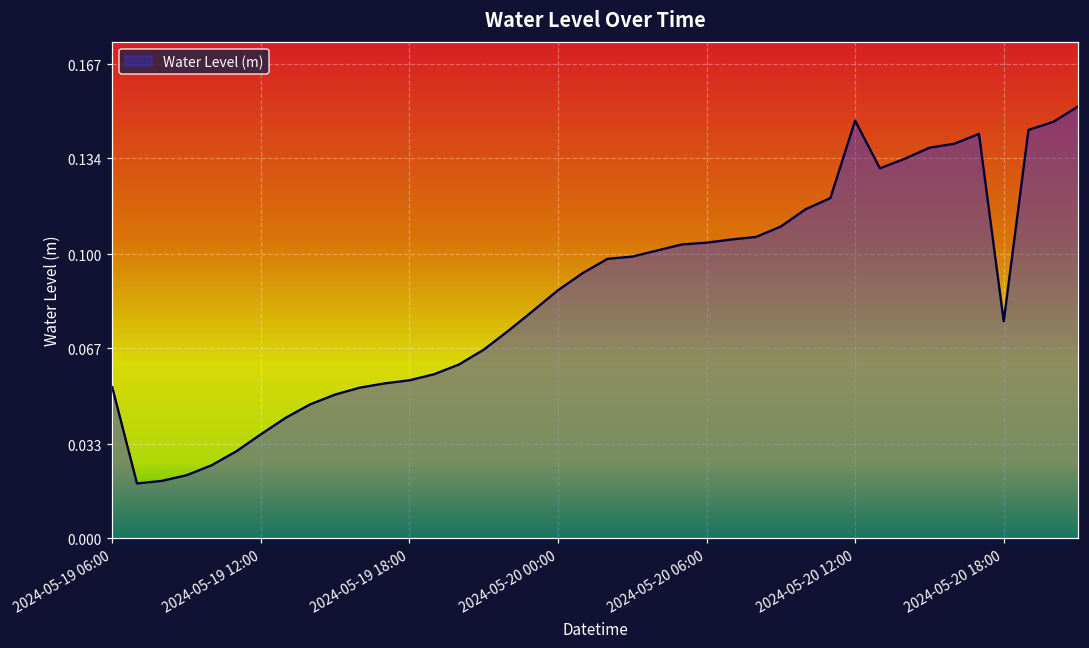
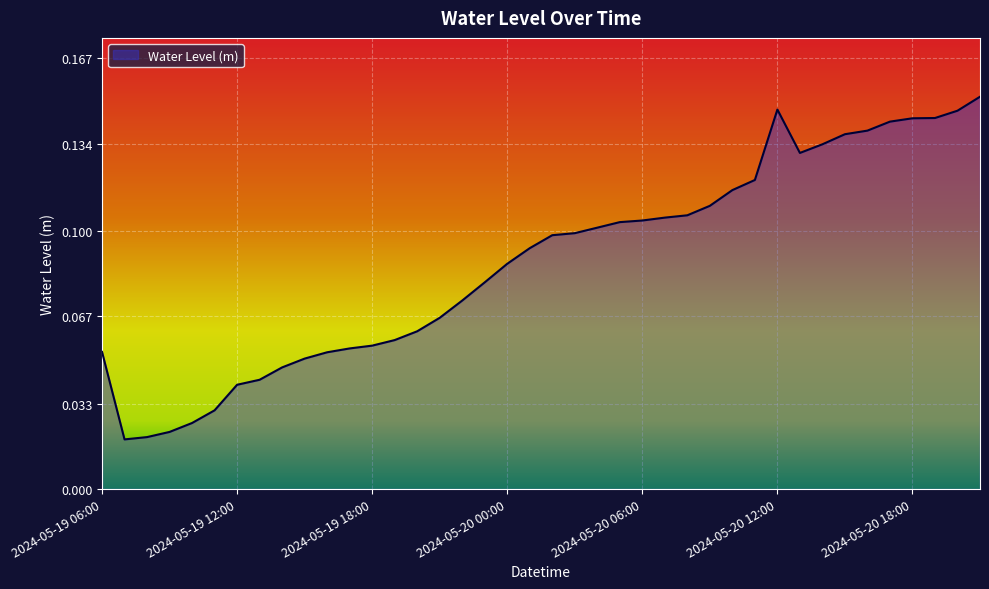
2024-05-19 12:00: 0.037 -> 0.040
2024-05-20 18:00: 0.076 -> 0.144
